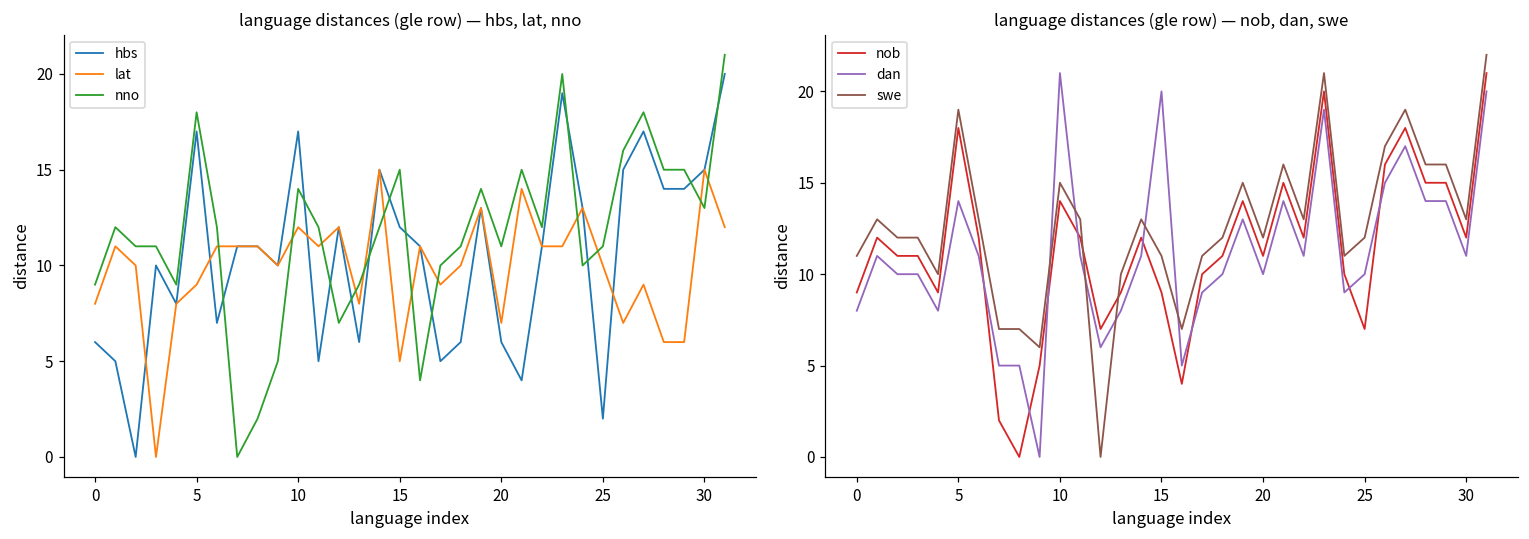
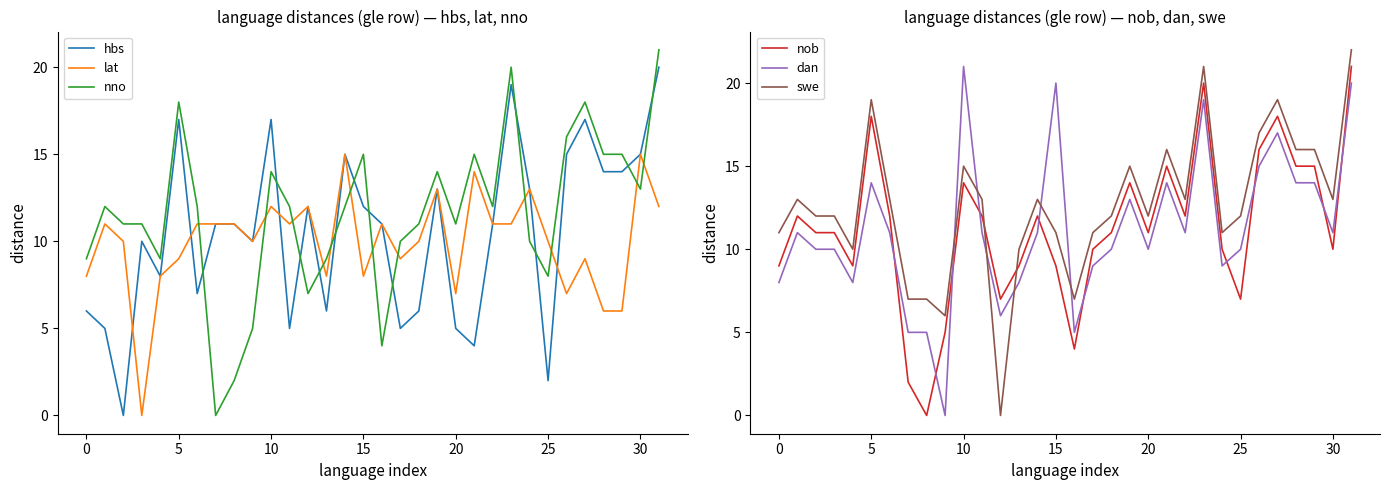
language distances (gle row) — hbs, lat, nno, lat, 15: 5 -> 8
language distances (gle row) — hbs, lat, nno, hbs, 20: 6 -> 5
language distances (gle row) — hbs, lat, nno, nno, 25: 11 -> 8
language distances (gle row) — nob, dan, swe, nob, 30: 12 -> 10
